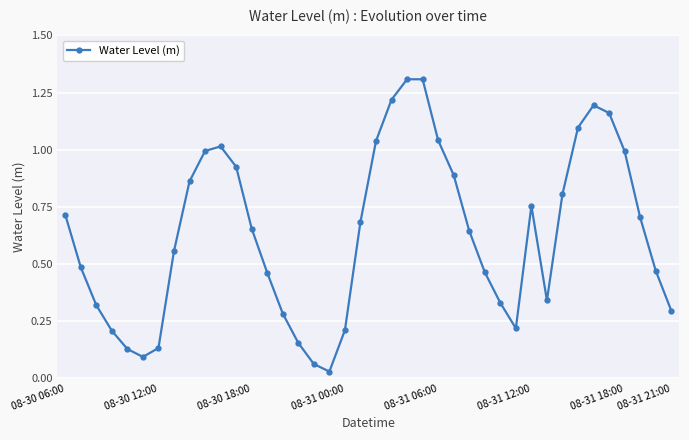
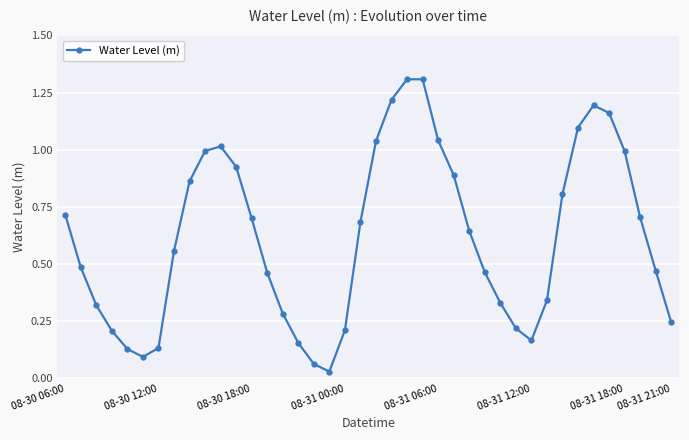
08-30 18:00: 0.66 -> 0.70
08-31 12:00: 0.75 -> 0.17
08-31 21:00: 0.30 -> 0.24
